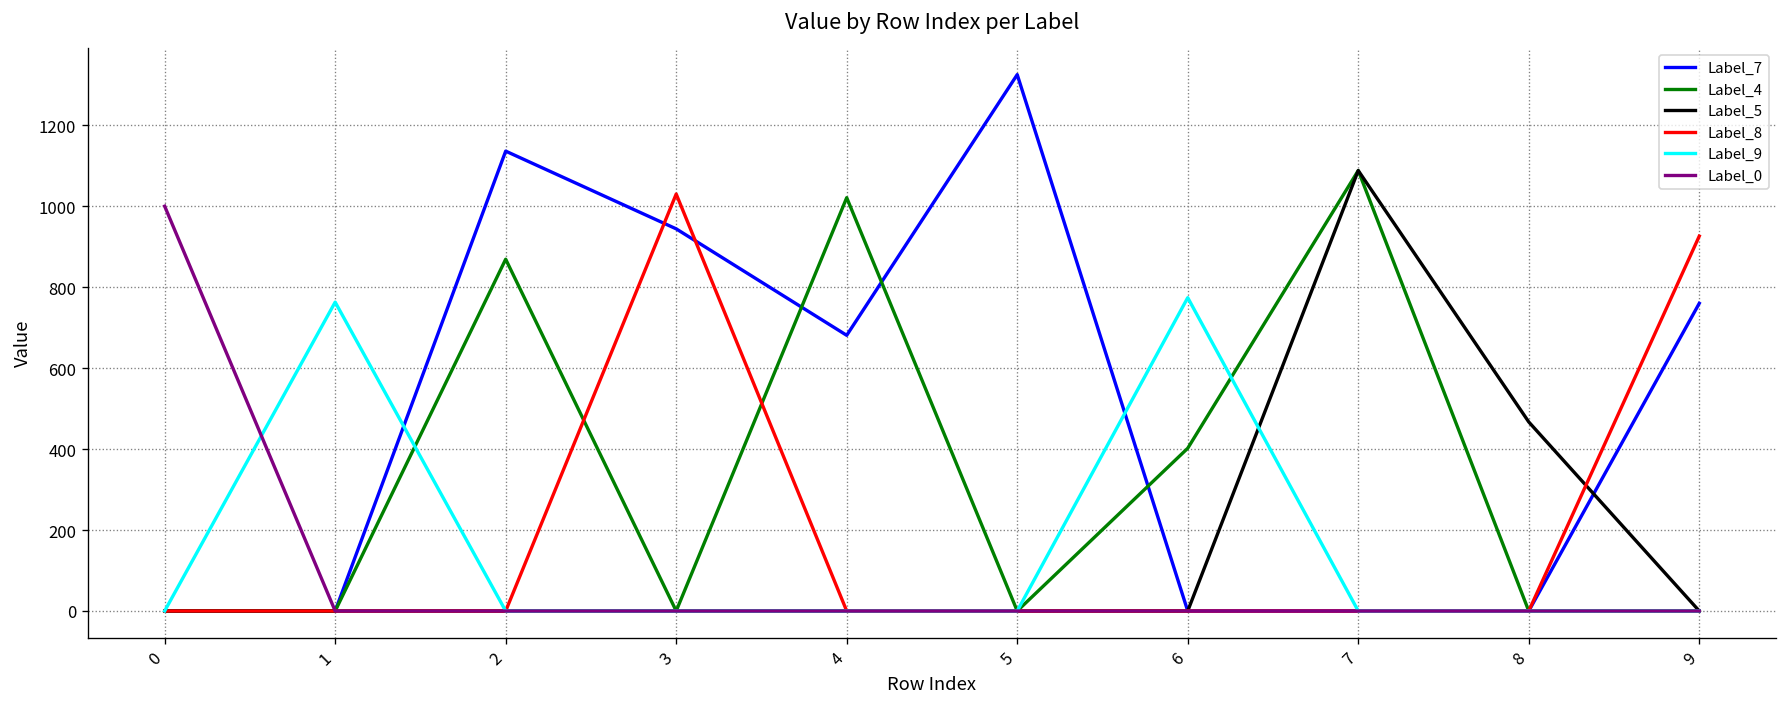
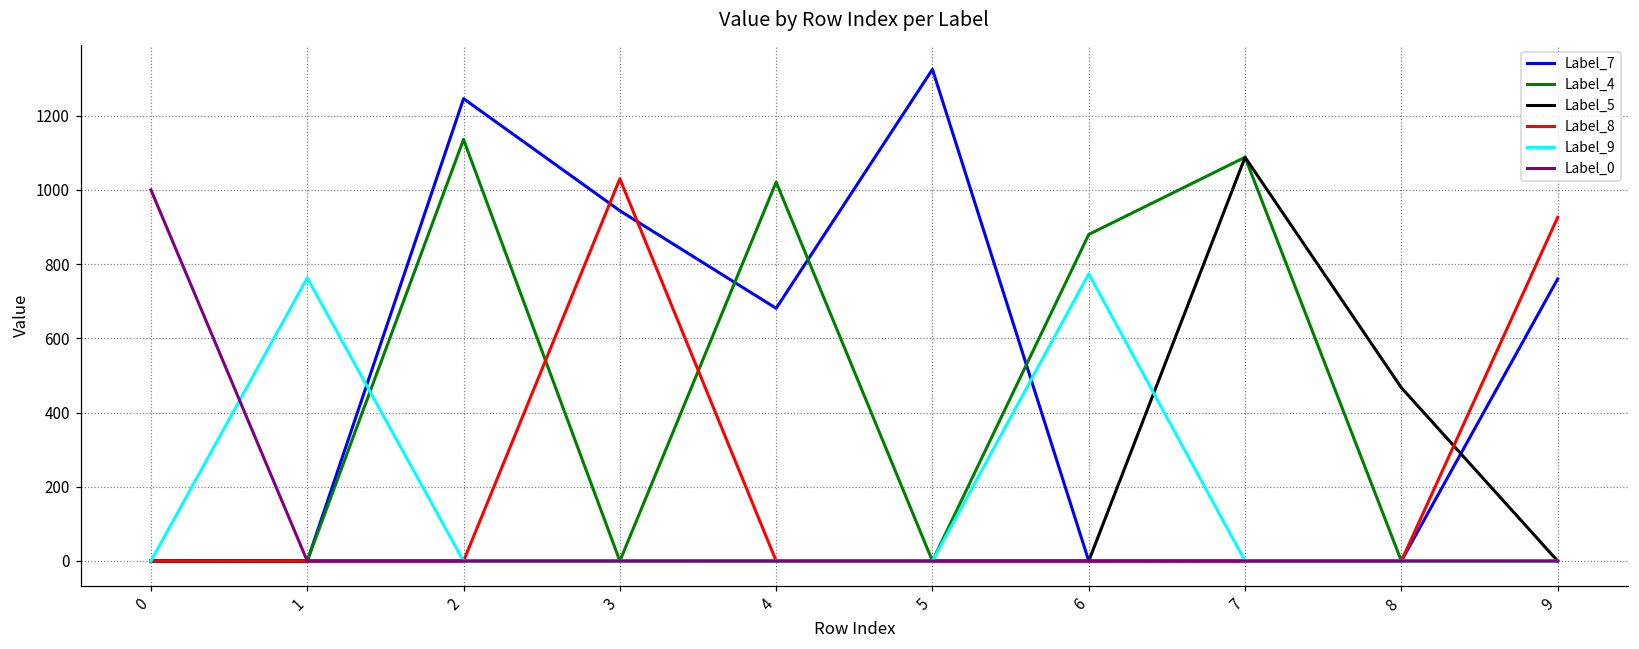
Label_7, 2: 1140 -> 1250
Label_4, 2: 870 -> 1140
Label_4, 6: 400 -> 880
